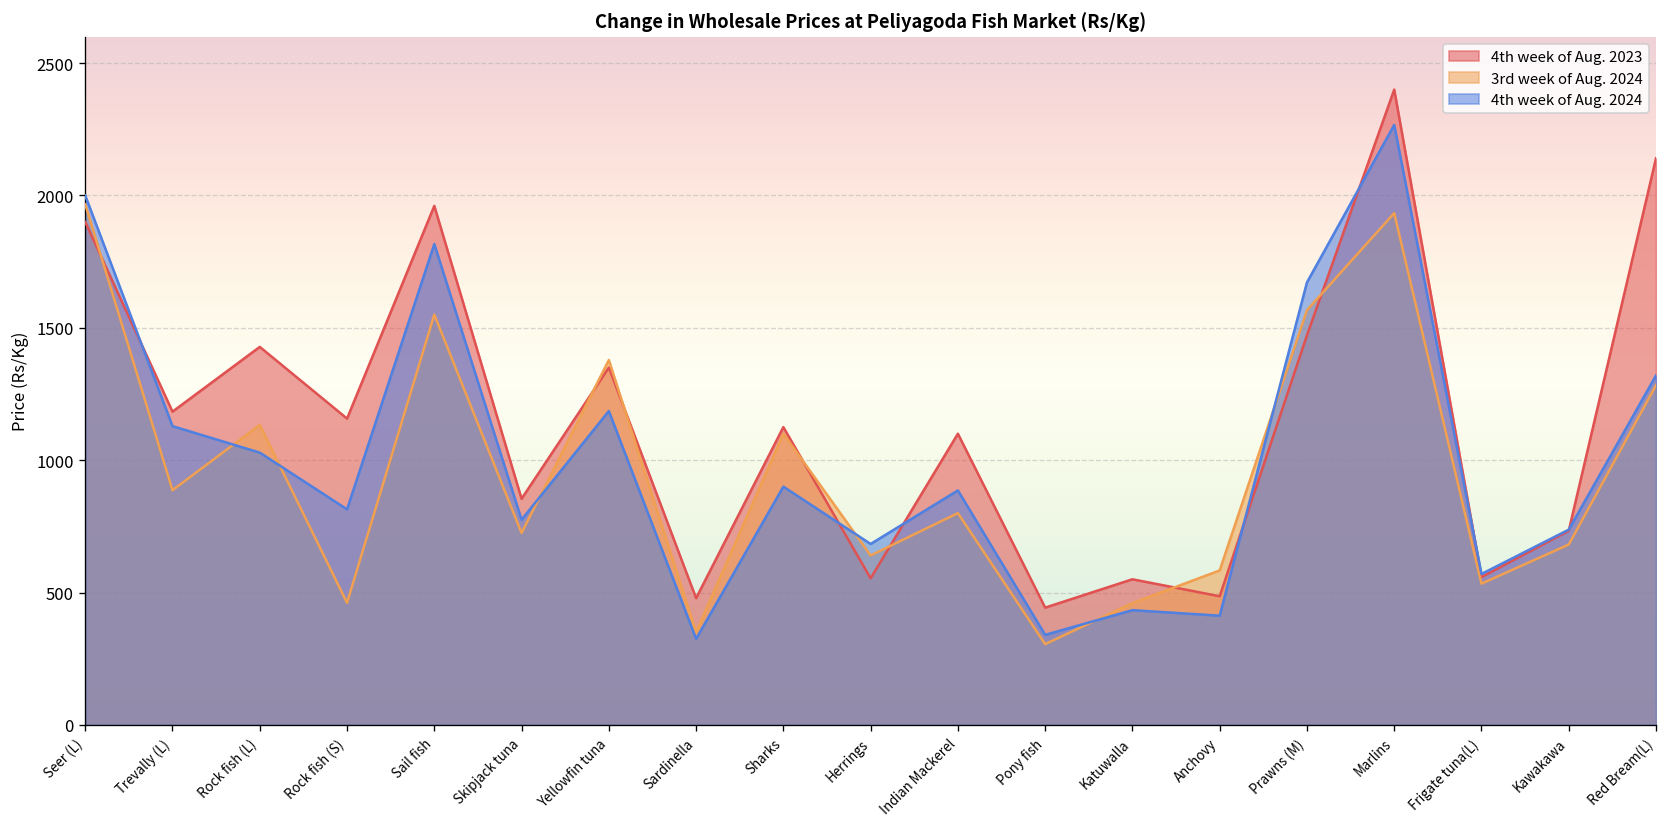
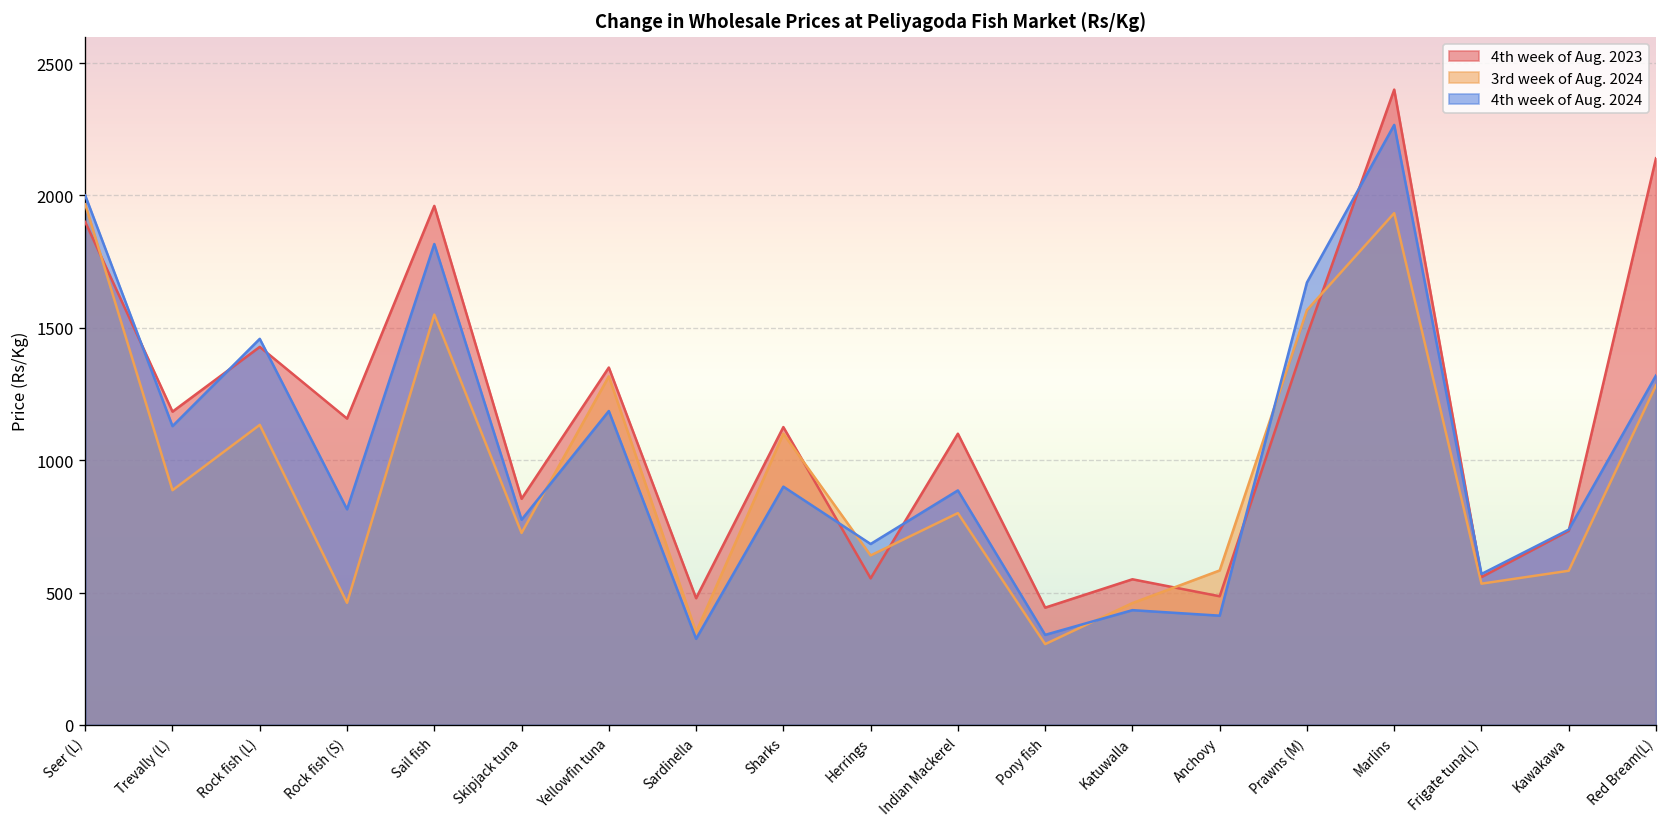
4th week of Aug. 2024, Rock fish (L): 1030 -> 1460
3rd week of Aug. 2024, Yellowfin tuna: 1380 -> 1320
3rd week of Aug. 2024, Kawakawa: 680 -> 580
